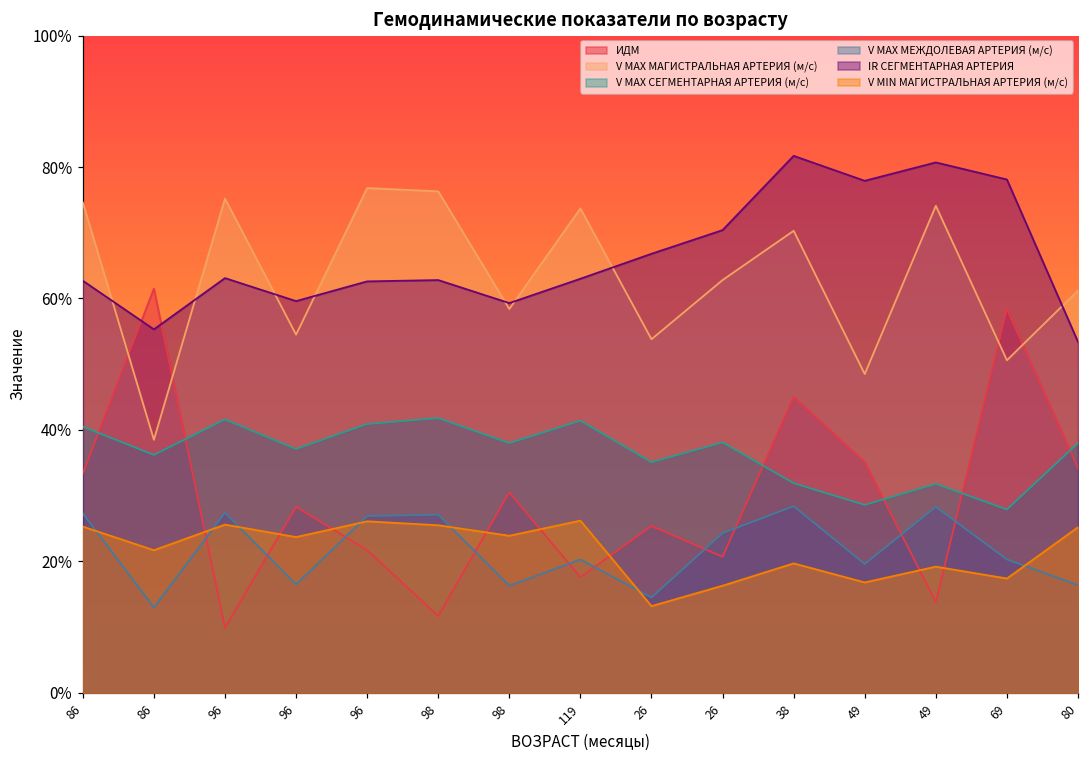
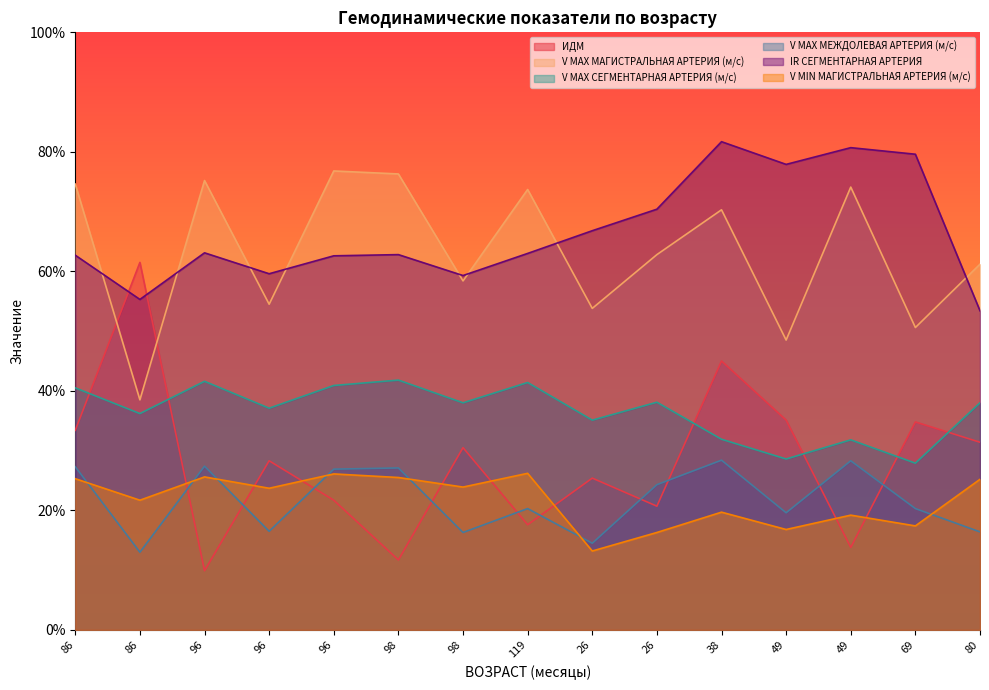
ИДМ, 69: 58% -> 35%
IR СЕГМЕНТАРНАЯ АРТЕРИЯ, 69: 78% -> 80%
ИДМ, 80: 34% -> 31%
